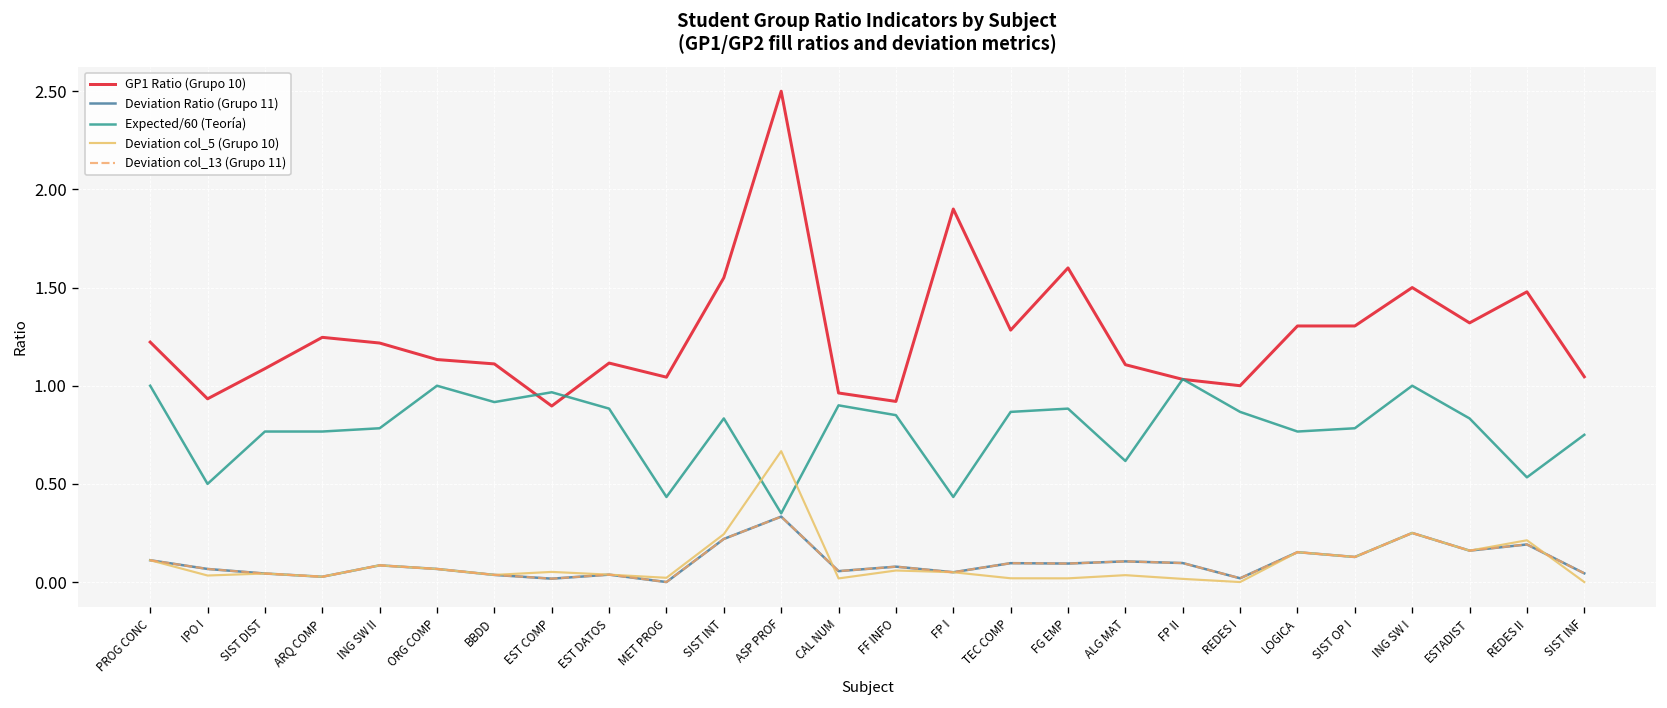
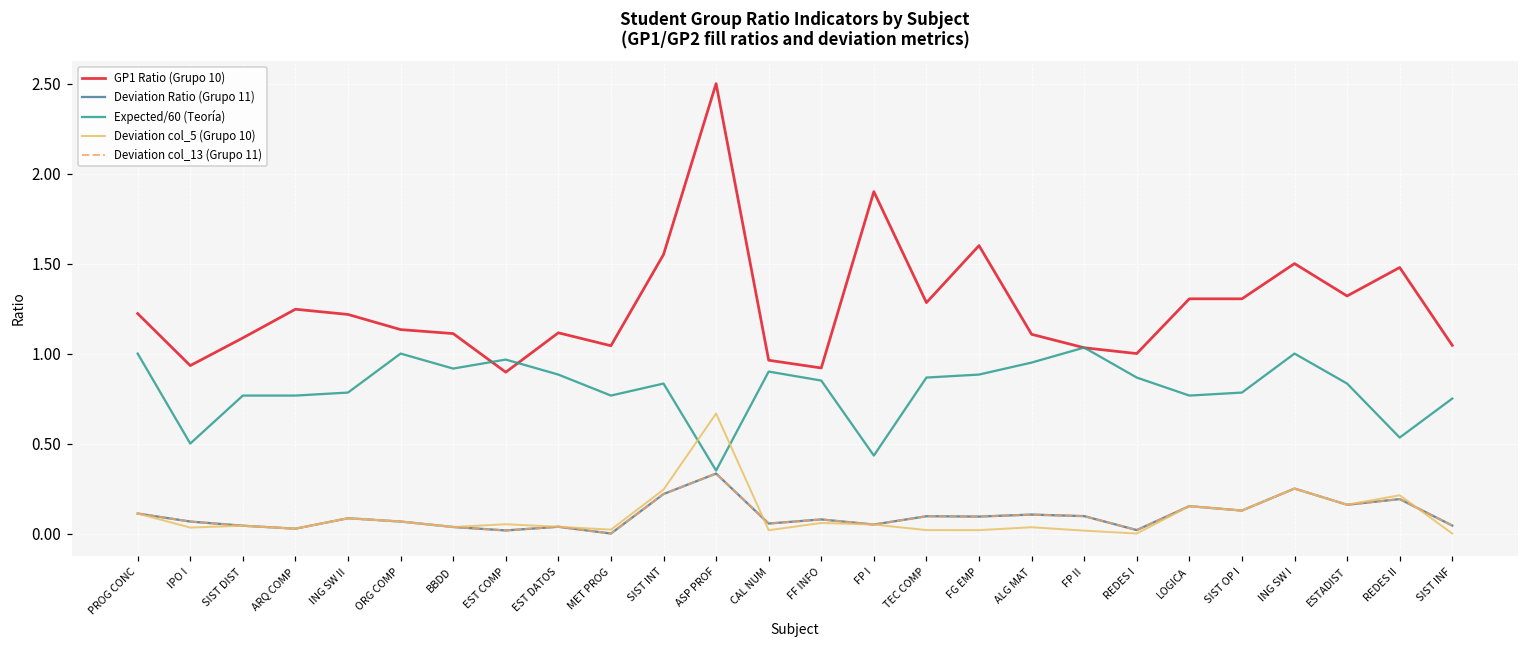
Expected/60 (Teoría), MET PROG: 0.43 -> 0.77
Expected/60 (Teoría), ALG MAT: 0.62 -> 0.95
